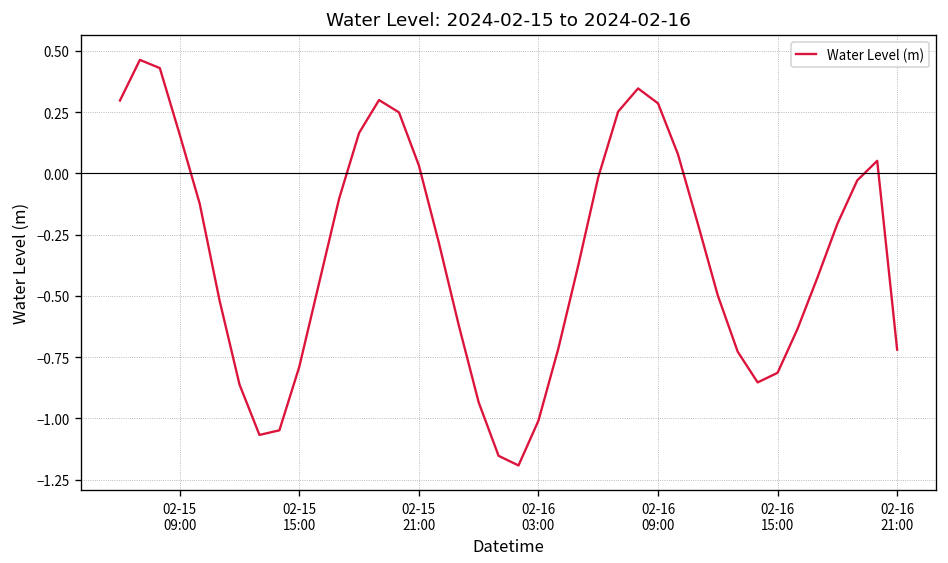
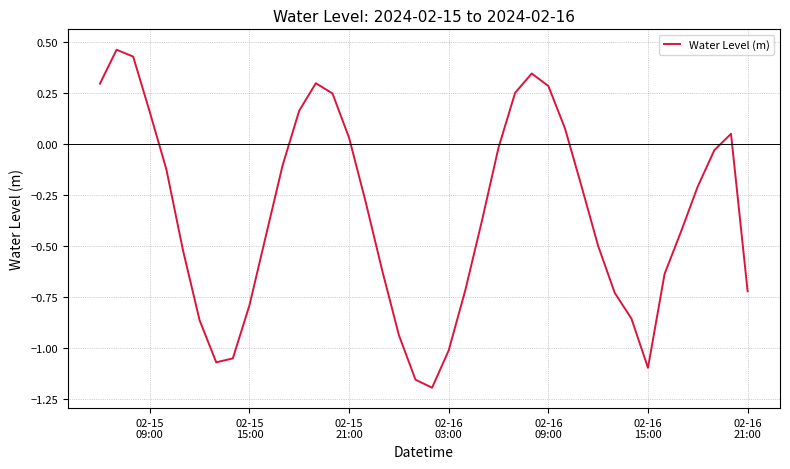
02-16 15:00: -0.81 -> -1.09
